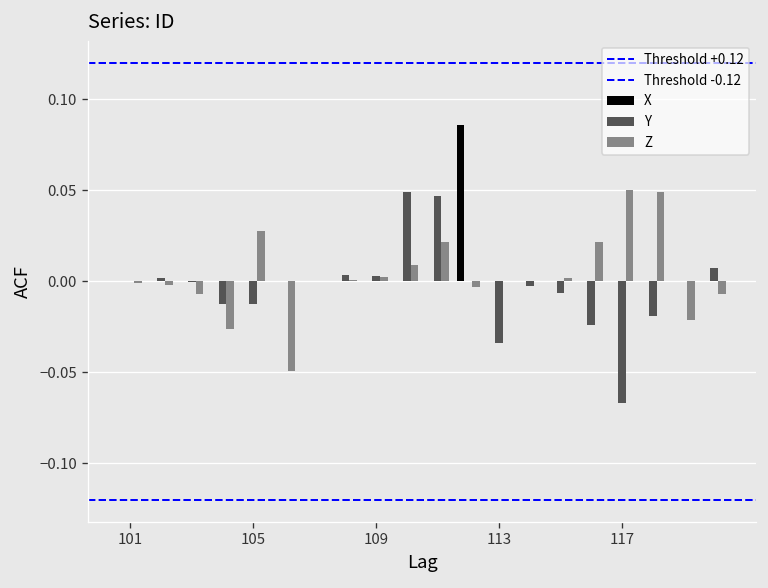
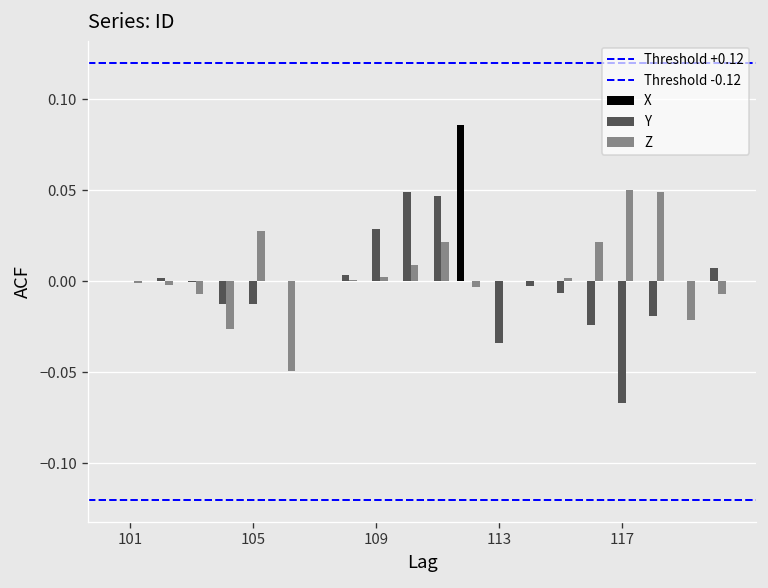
Y, 109: 0.003 -> 0.029
